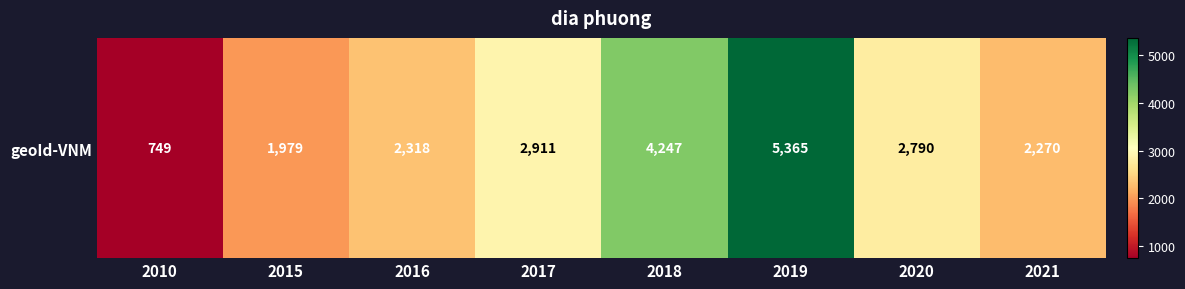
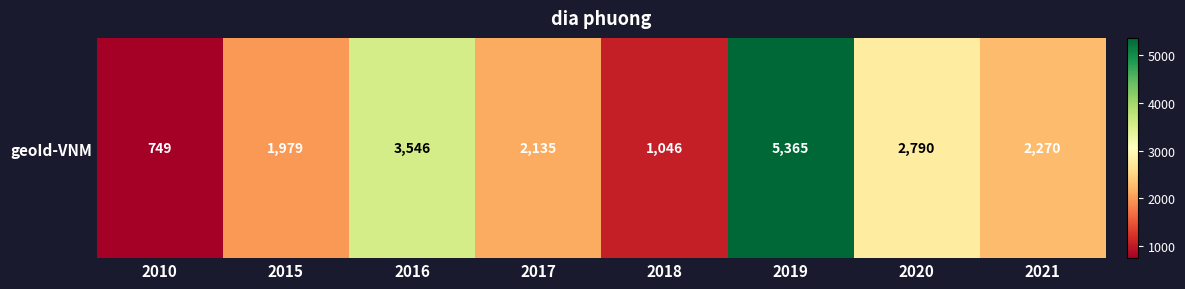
geoId-VNM, 2016: 2,318 -> 3,546
geoId-VNM, 2017: 2,911 -> 2,135
geoId-VNM, 2018: 4,247 -> 1,046
